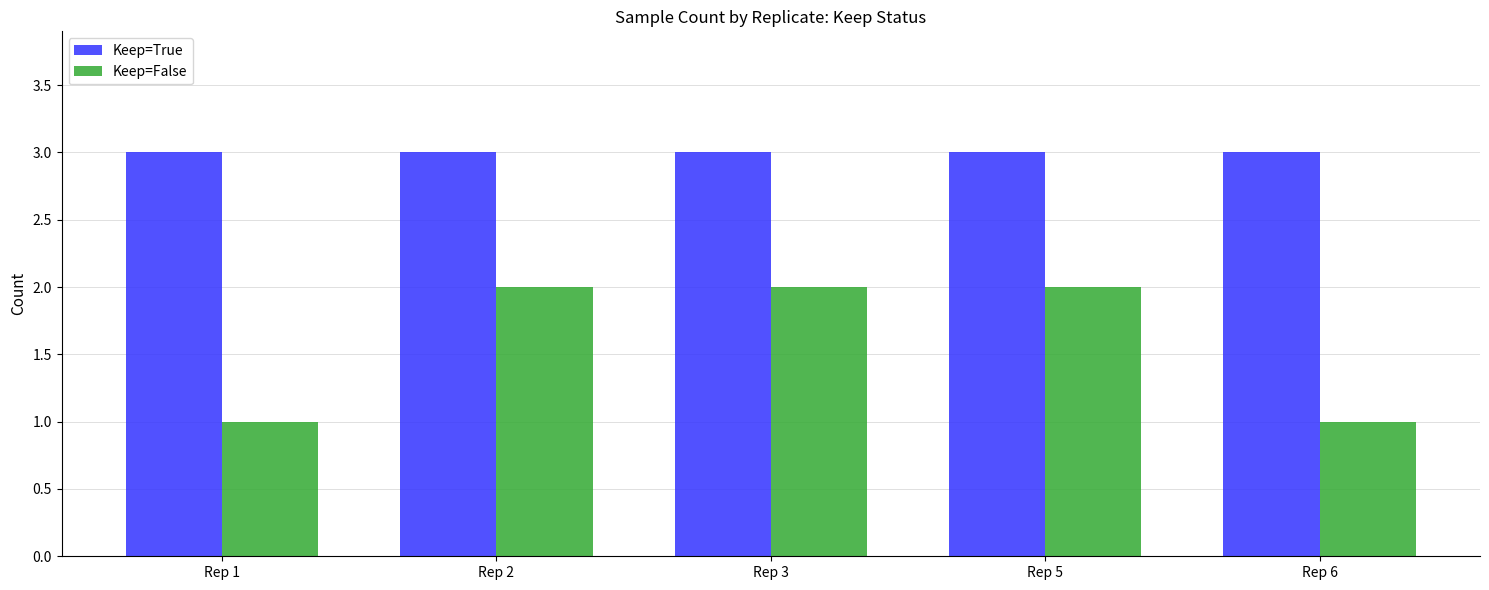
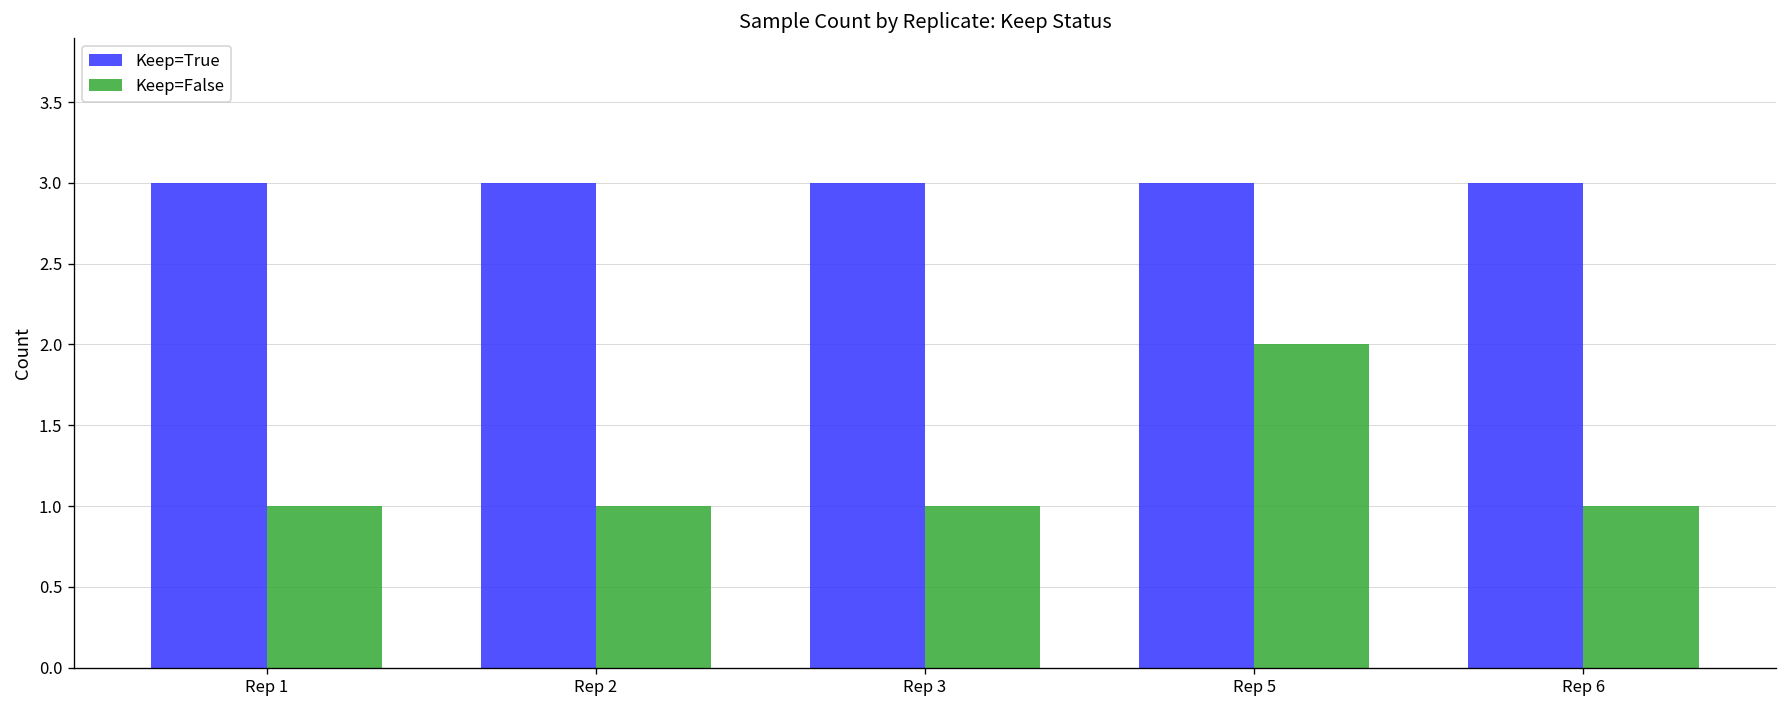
Keep=False, Rep 2: 2 -> 1
Keep=False, Rep 3: 2 -> 1
